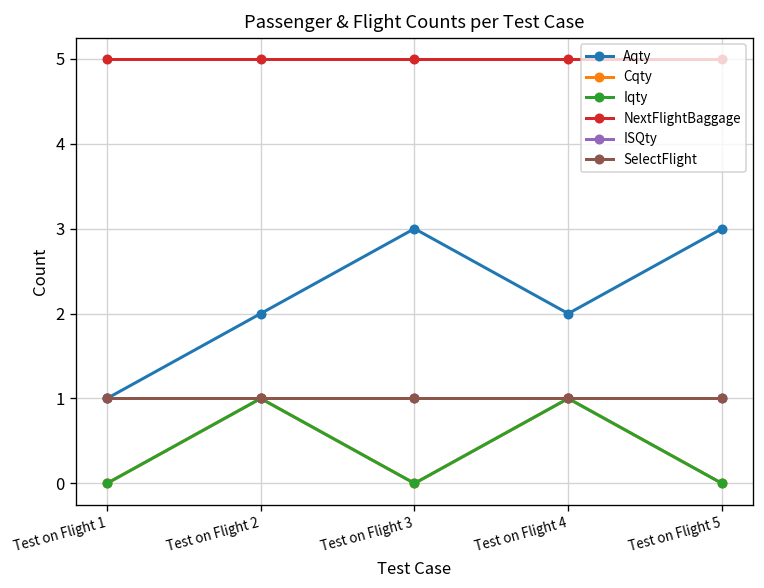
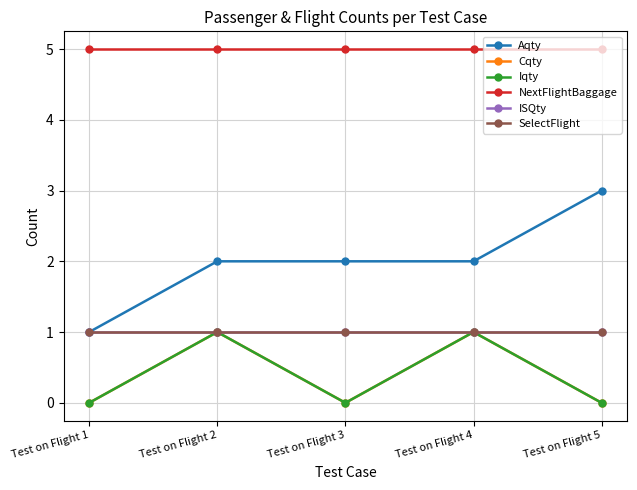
Aqty, Test on Flight 3: 3 -> 2
